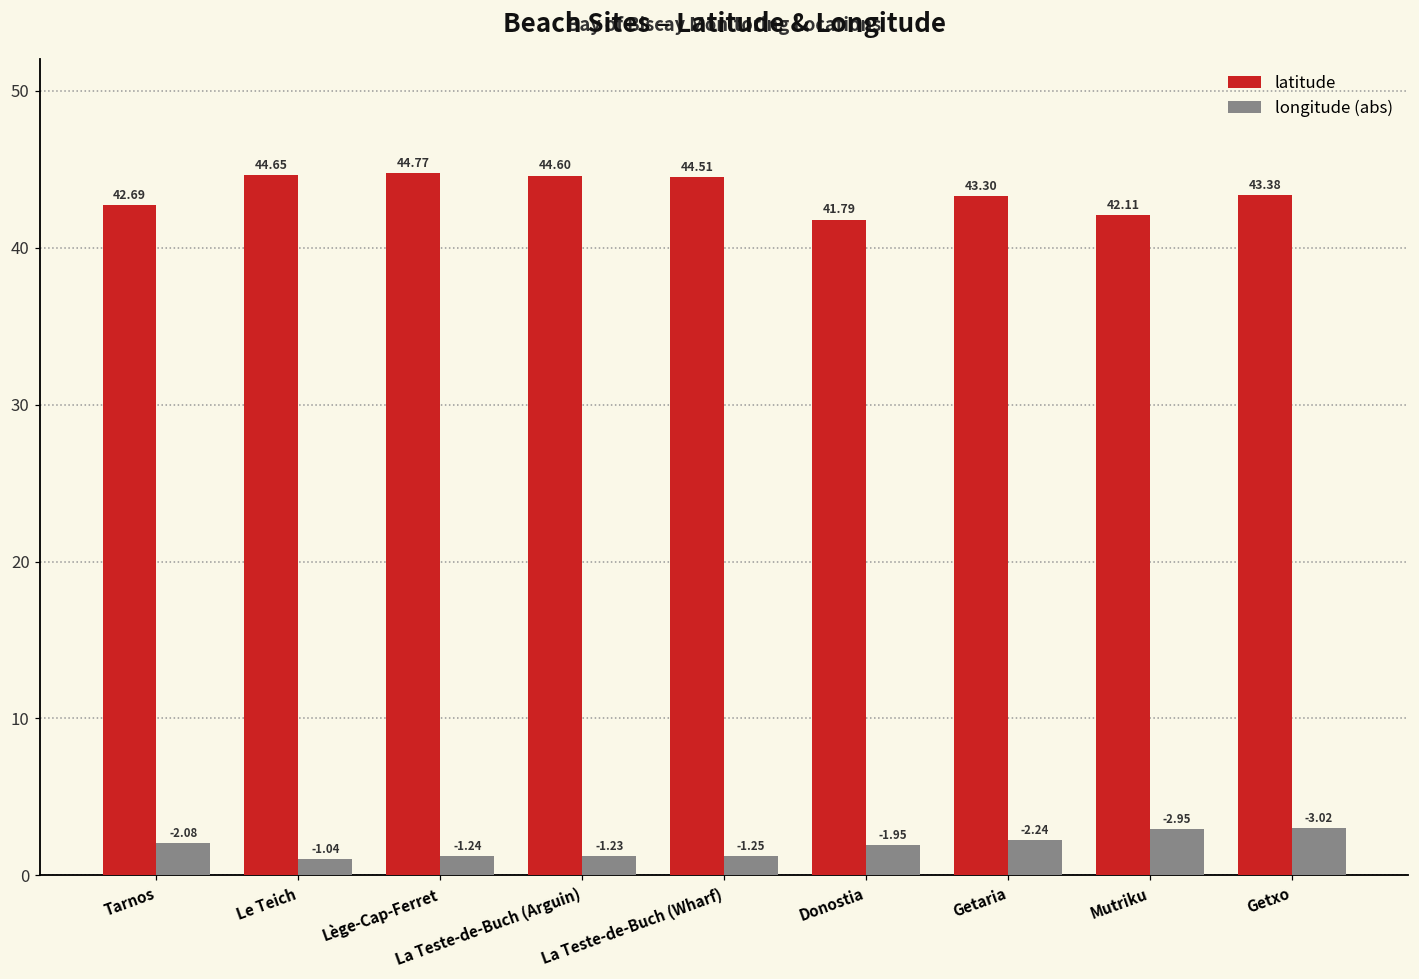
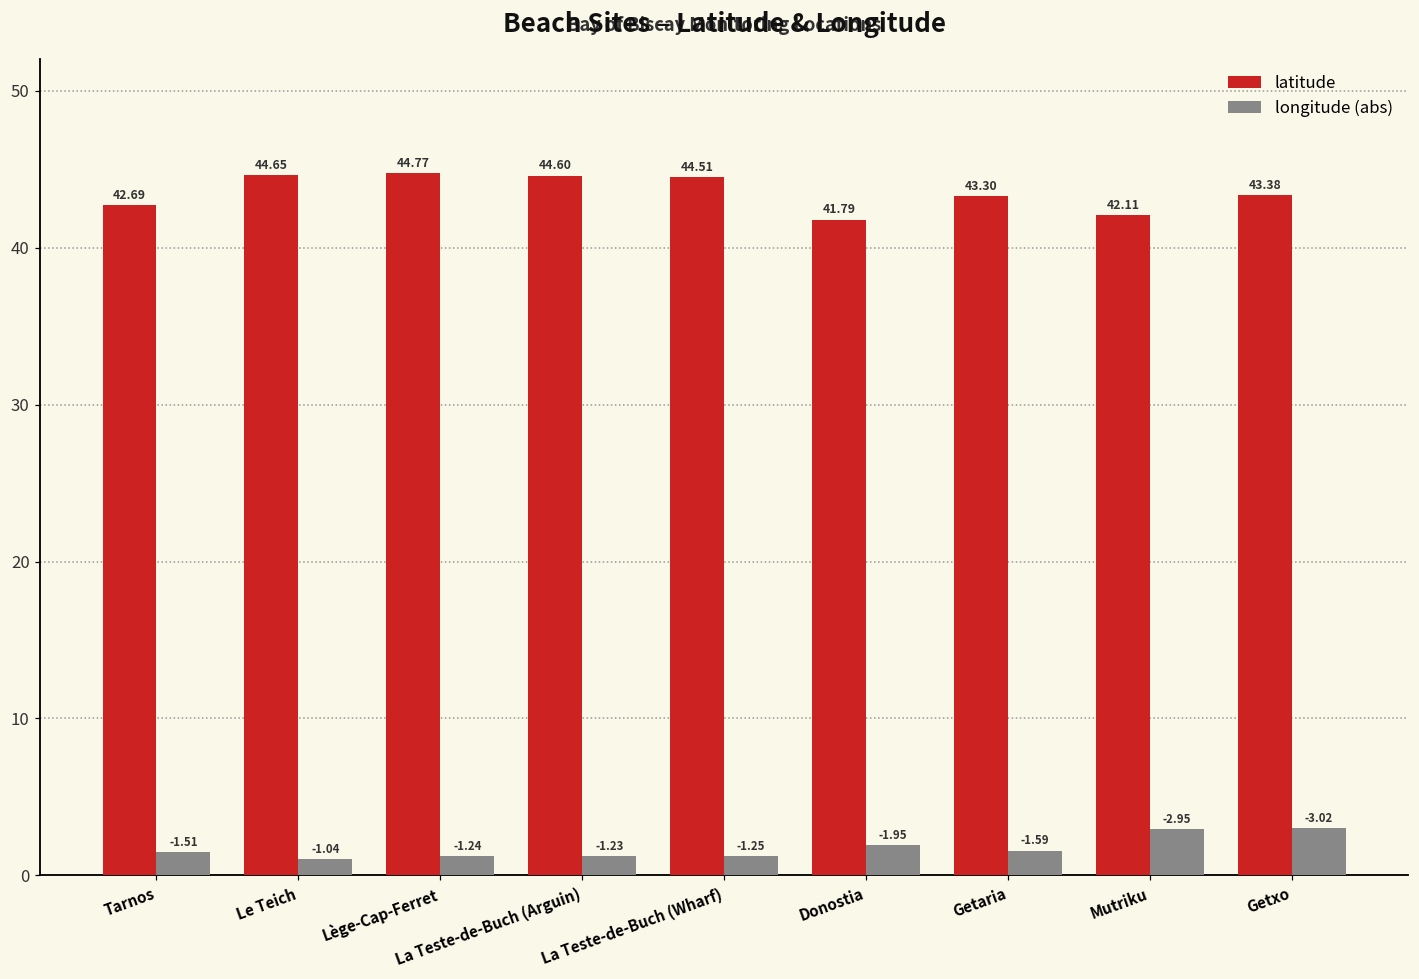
longitude (abs), Tarnos: -2.08 -> -1.51
longitude (abs), Getaria: -2.24 -> -1.59
